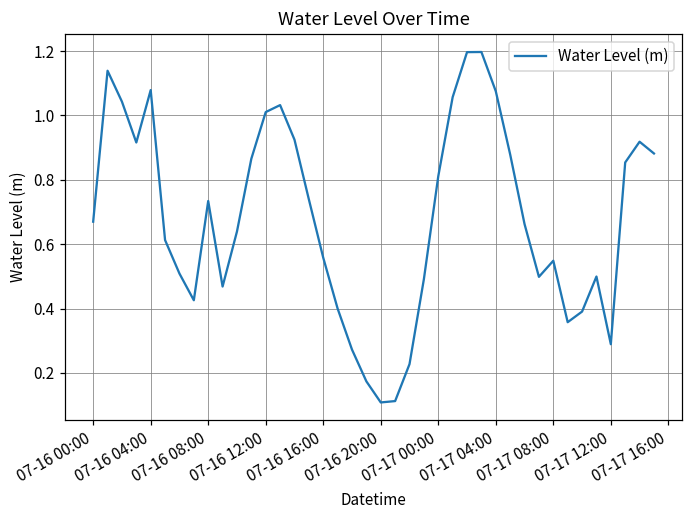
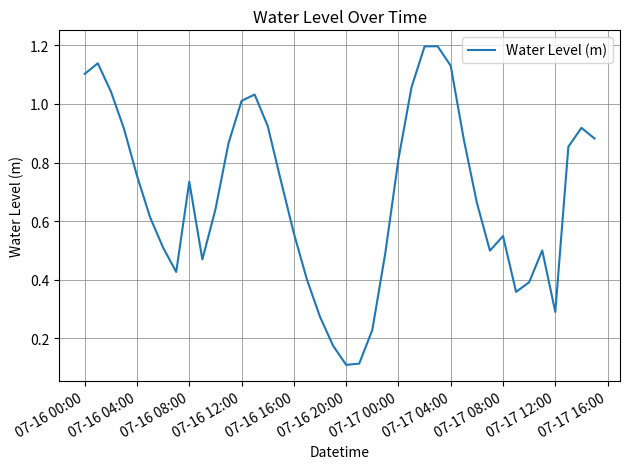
07-16 00:00: 0.67 -> 1.10
07-16 04:00: 1.08 -> 0.75
07-17 04:00: 1.08 -> 1.13
